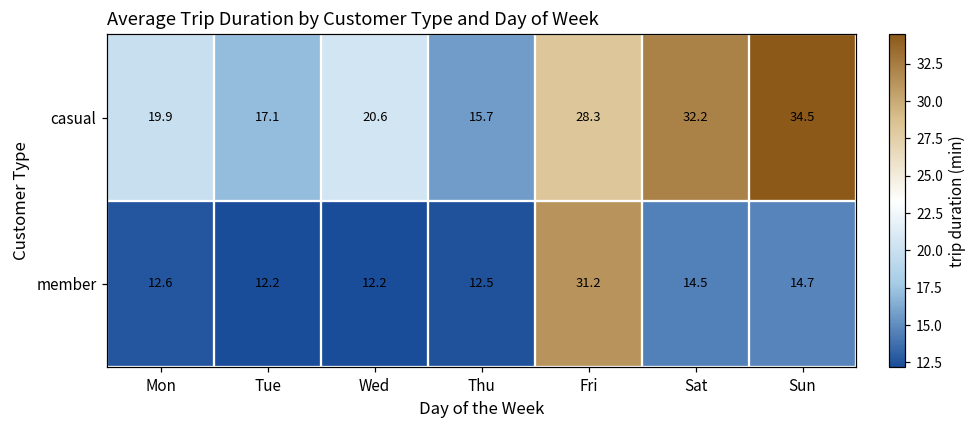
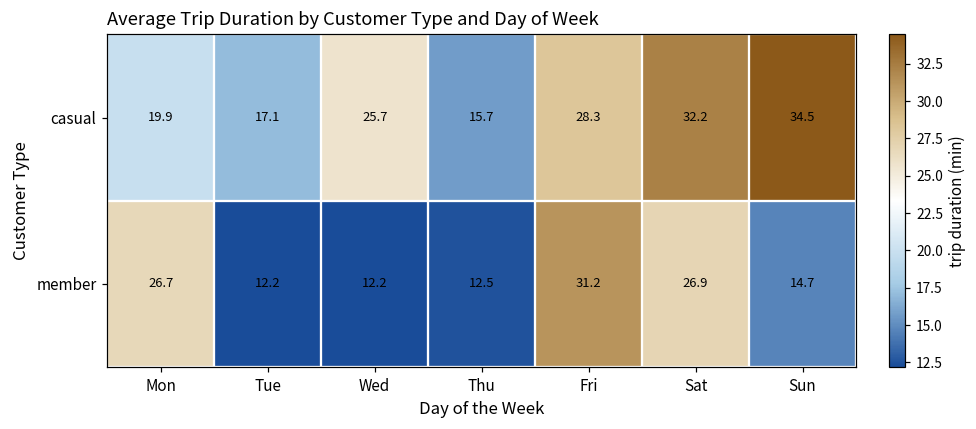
casual, Wed: 20.6 -> 25.7
member, Mon: 12.6 -> 26.7
member, Sat: 14.5 -> 26.9
